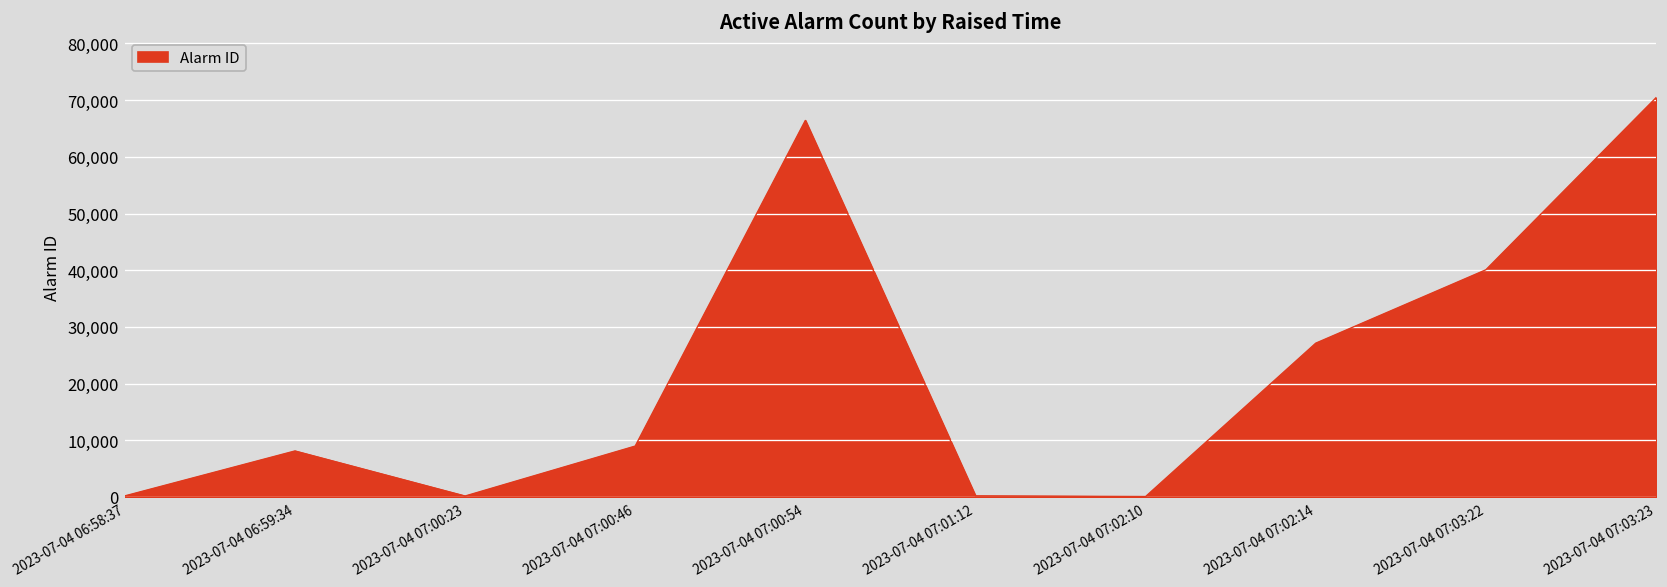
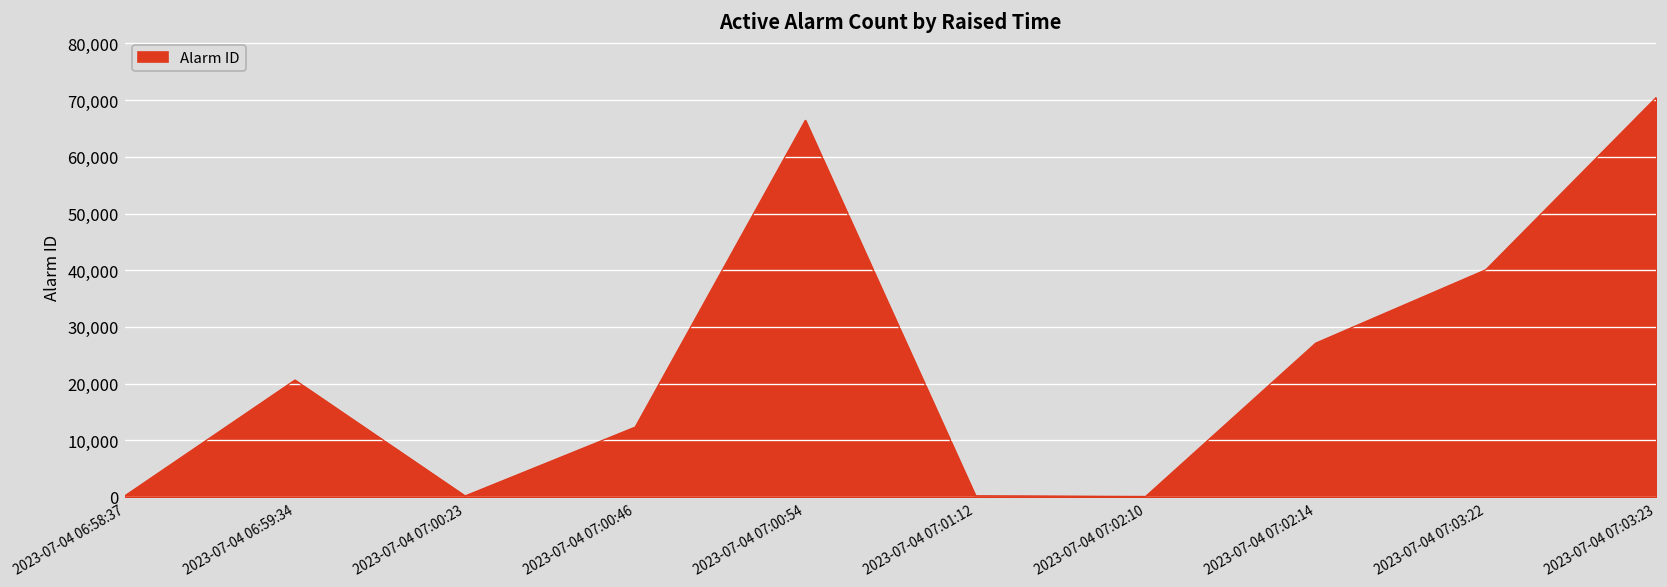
2023-07-04 06:59:34: 8,000 -> 21,000
2023-07-04 07:00:46: 9,000 -> 12,000
